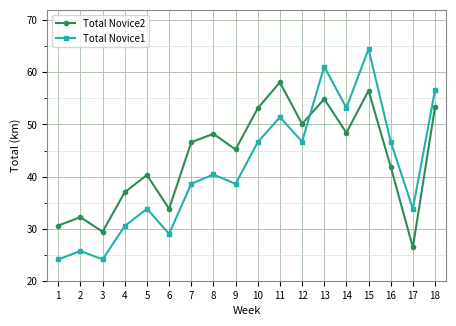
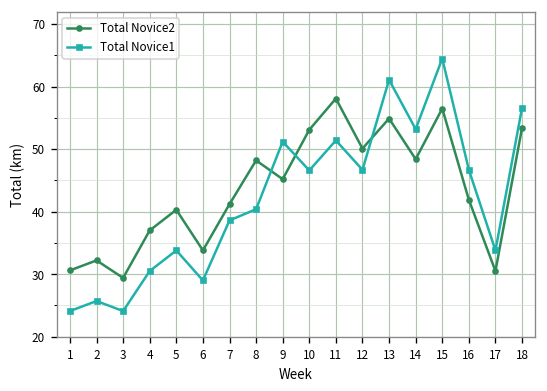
Total Novice2, 7: 47 -> 41
Total Novice1, 9: 39 -> 51
Total Novice2, 17: 26 -> 31
